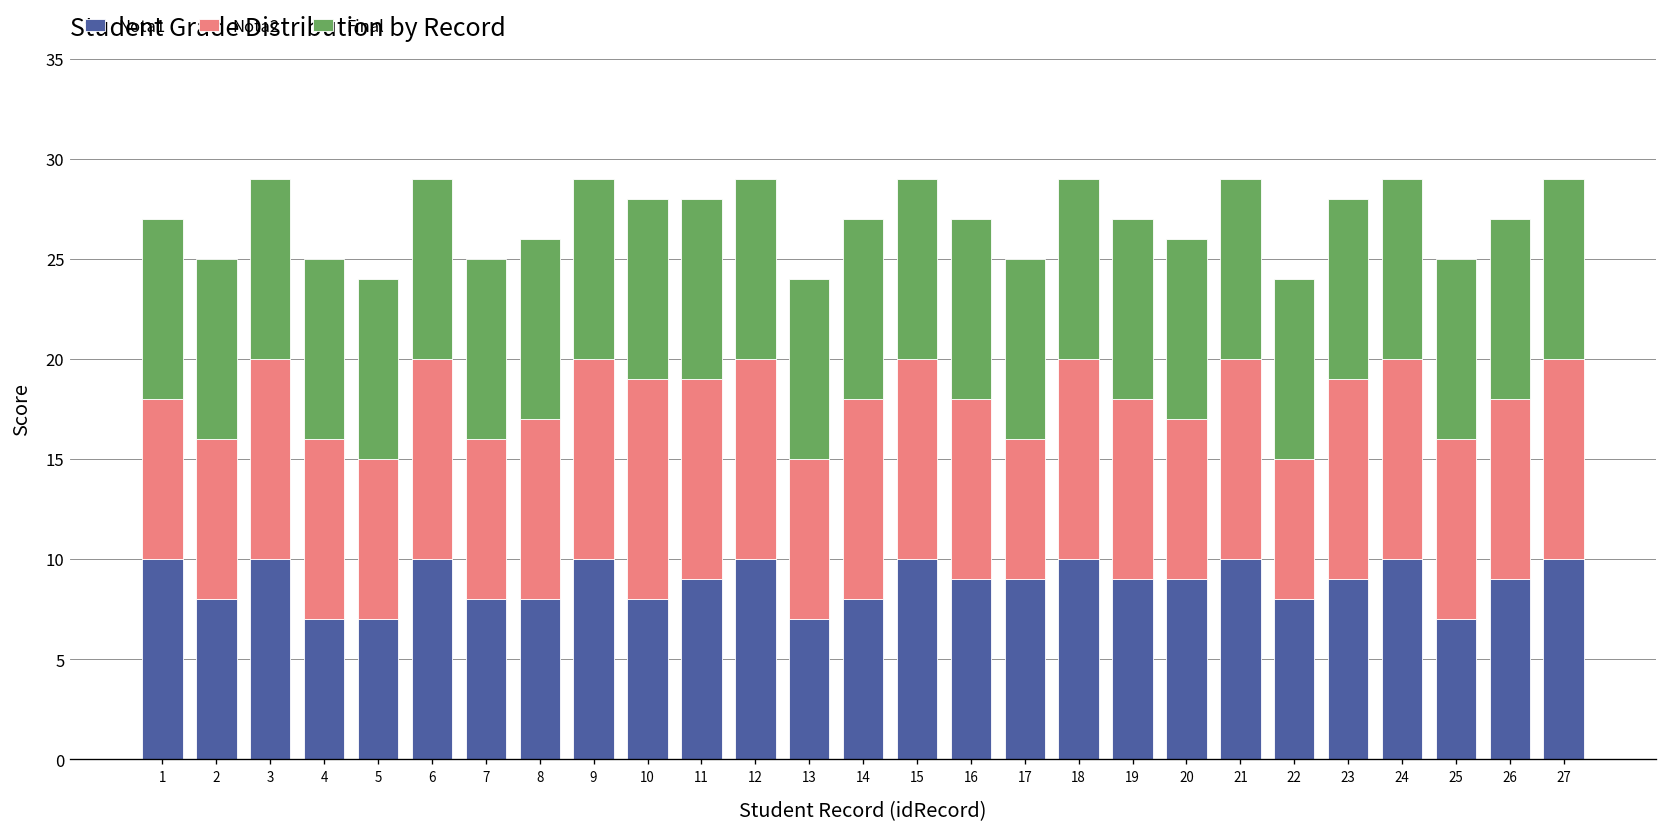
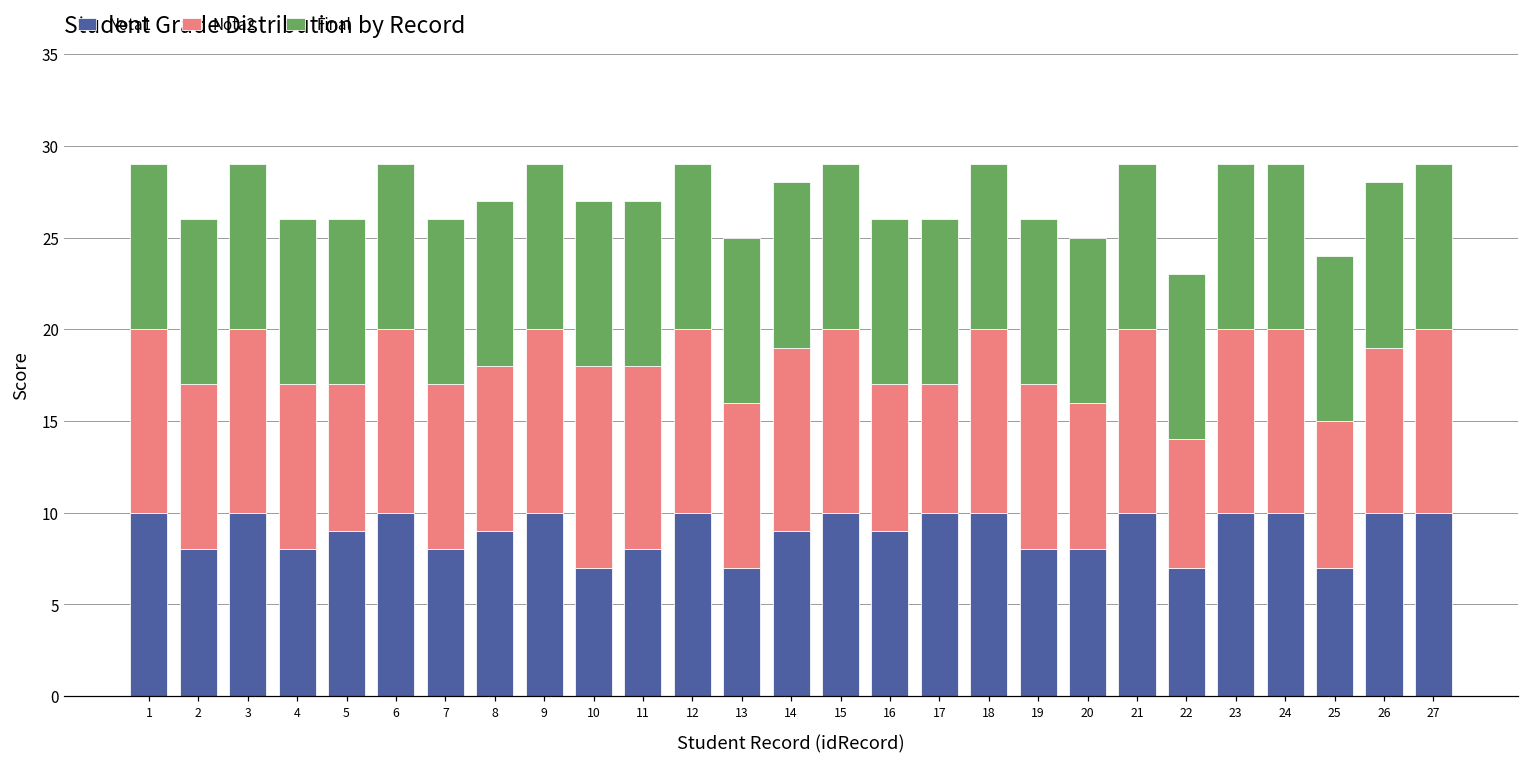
Nota2, 1: 8 -> 10
Nota2, 2: 8 -> 9
Nota1, 4: 7 -> 8
Nota1, 5: 7 -> 9
Nota2, 7: 8 -> 9
Nota1, 8: 8 -> 9
Nota1, 10: 8 -> 7
Nota1, 11: 9 -> 8
Nota2, 13: 8 -> 9
Nota1, 14: 8 -> 9
Nota2, 16: 9 -> 8
Nota1, 17: 9 -> 10
Nota1, 19: 9 -> 8
Nota1, 20: 9 -> 8
Nota1, 22: 8 -> 7
Nota1, 23: 9 -> 10
Nota2, 25: 9 -> 8
Nota1, 26: 9 -> 10
